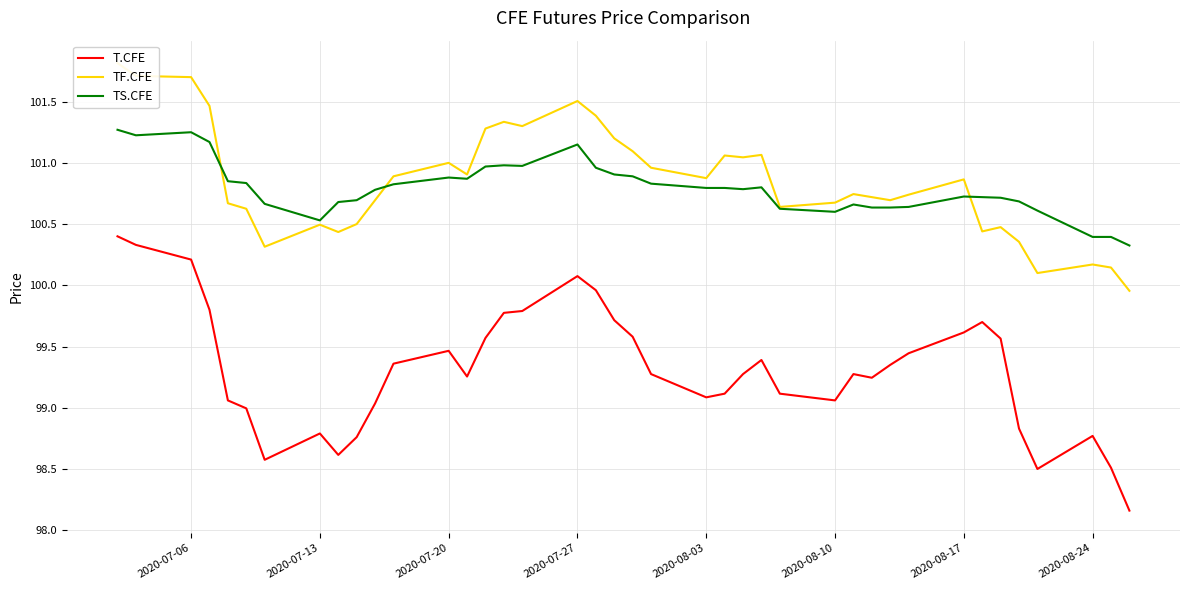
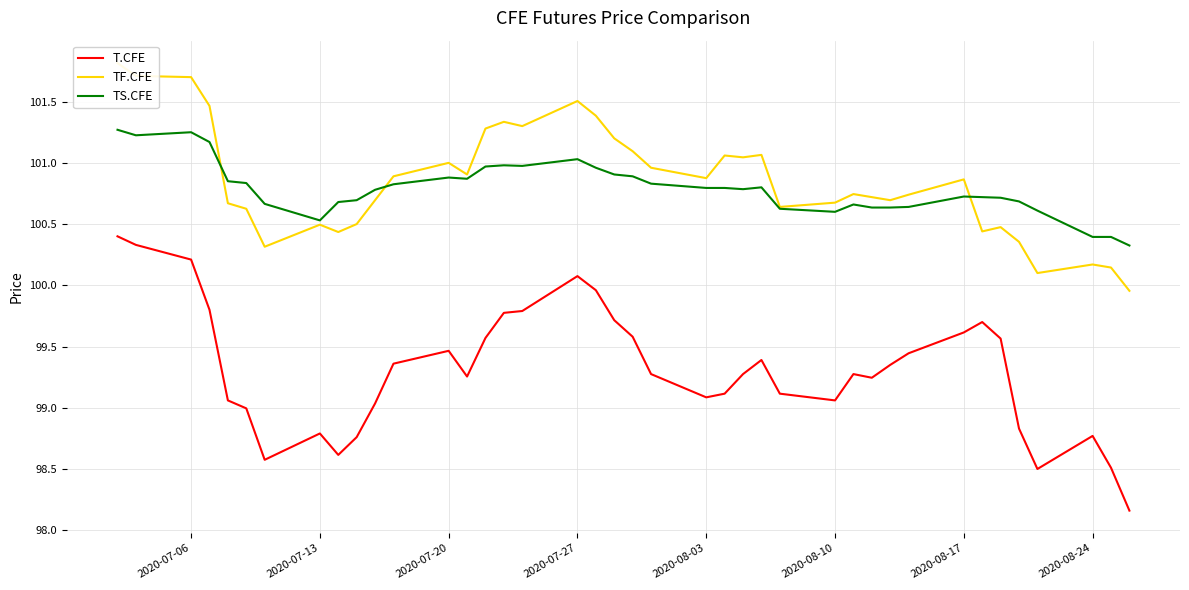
TS.CFE, 2020-07-27: 101.15 -> 101.03
